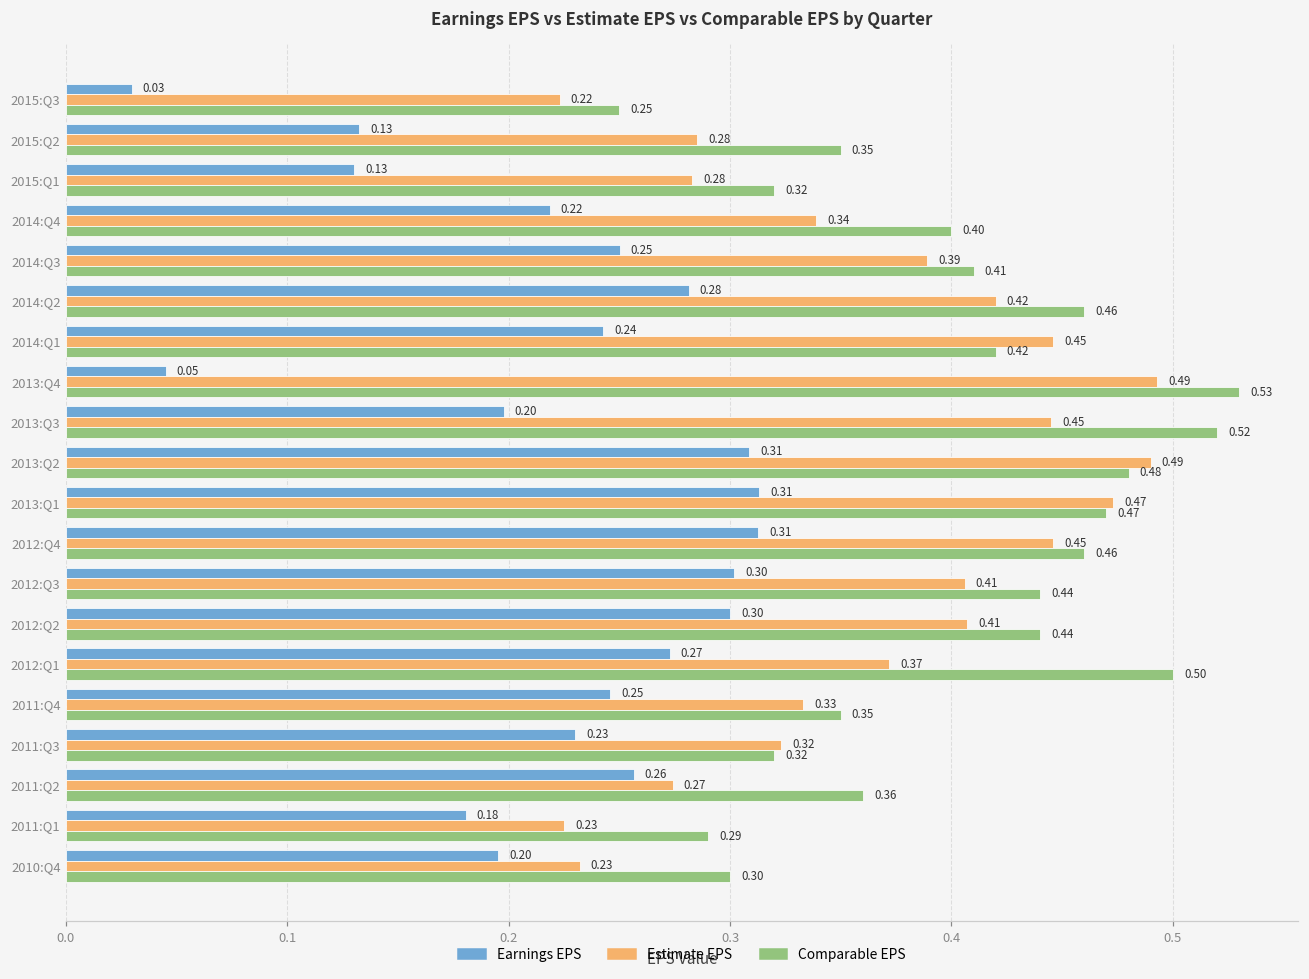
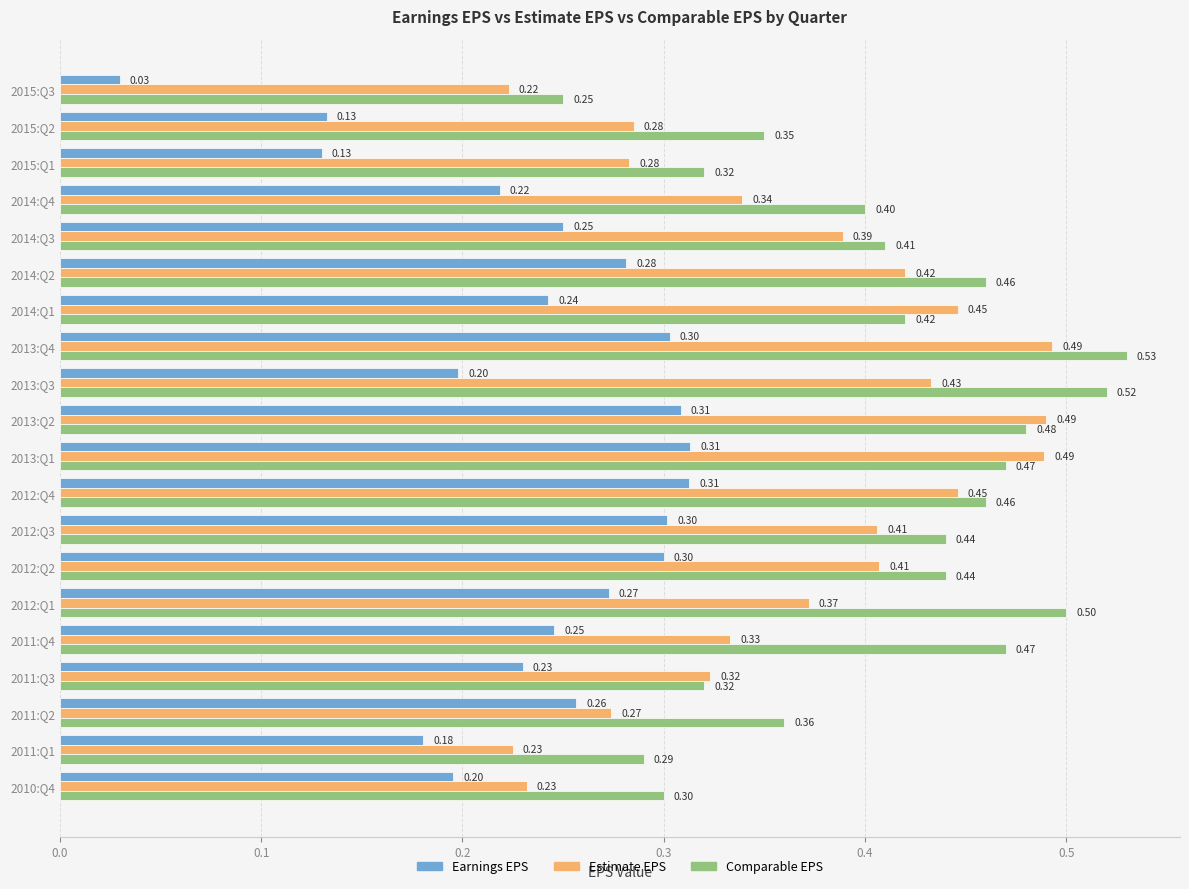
Earnings EPS, 2013:Q4: 0.05 -> 0.30
Estimate EPS, 2013:Q3: 0.45 -> 0.43
Estimate EPS, 2013:Q1: 0.47 -> 0.49
Comparable EPS, 2011:Q4: 0.35 -> 0.47
